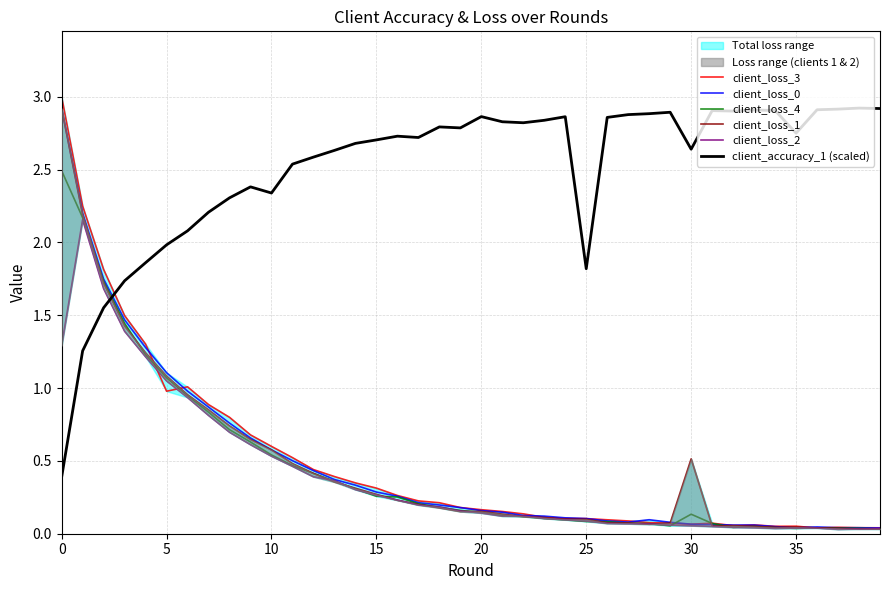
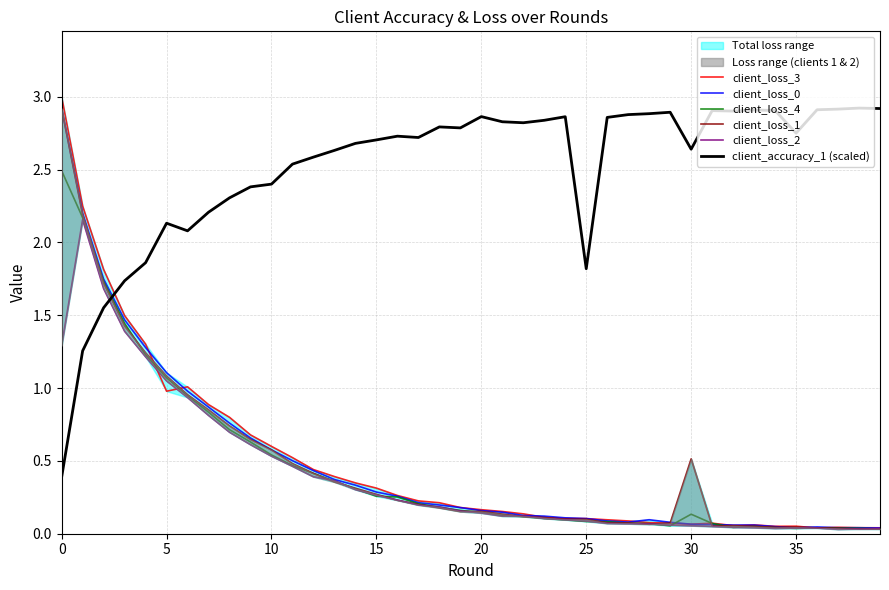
client_accuracy_1 (scaled), 5: 1.98 -> 2.13
client_accuracy_1 (scaled), 10: 2.34 -> 2.40
